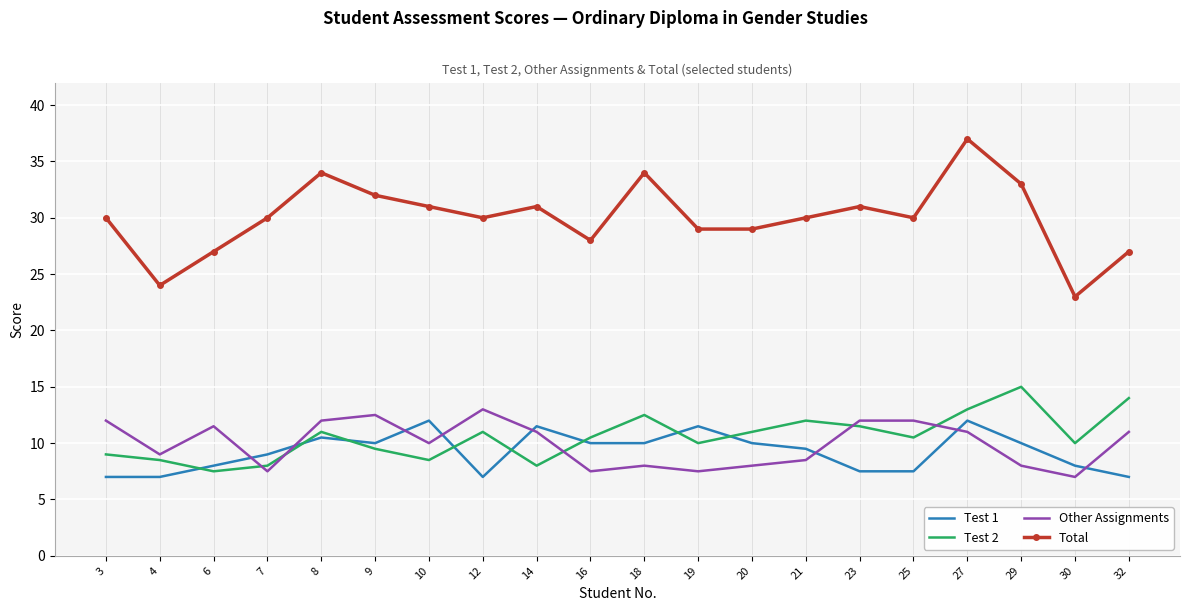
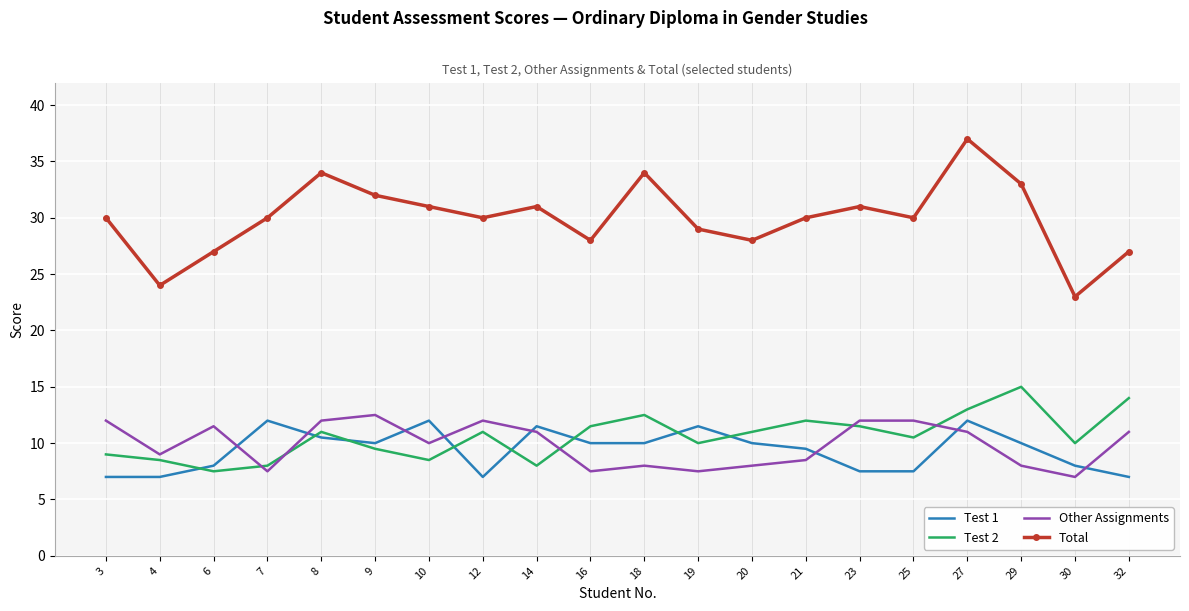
Test 1, 7: 9 -> 12
Other Assignments, 12: 13 -> 12
Test 2, 16: 10.5 -> 11.5
Total, 20: 29 -> 28
